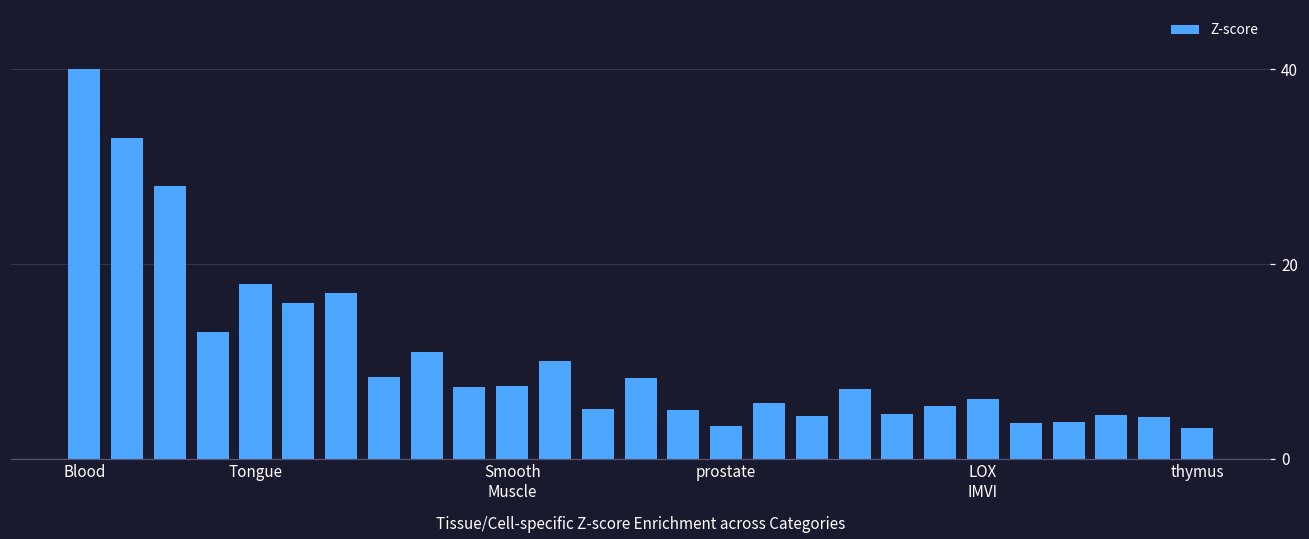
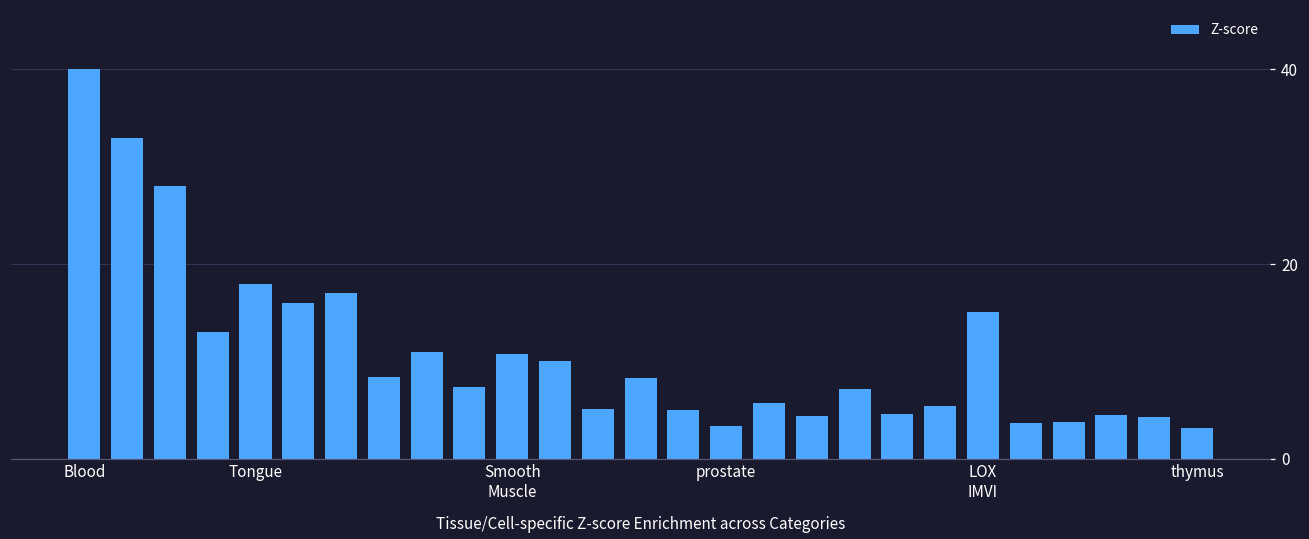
Smooth Muscle: 8 -> 11
LOX IMVI: 6 -> 15
